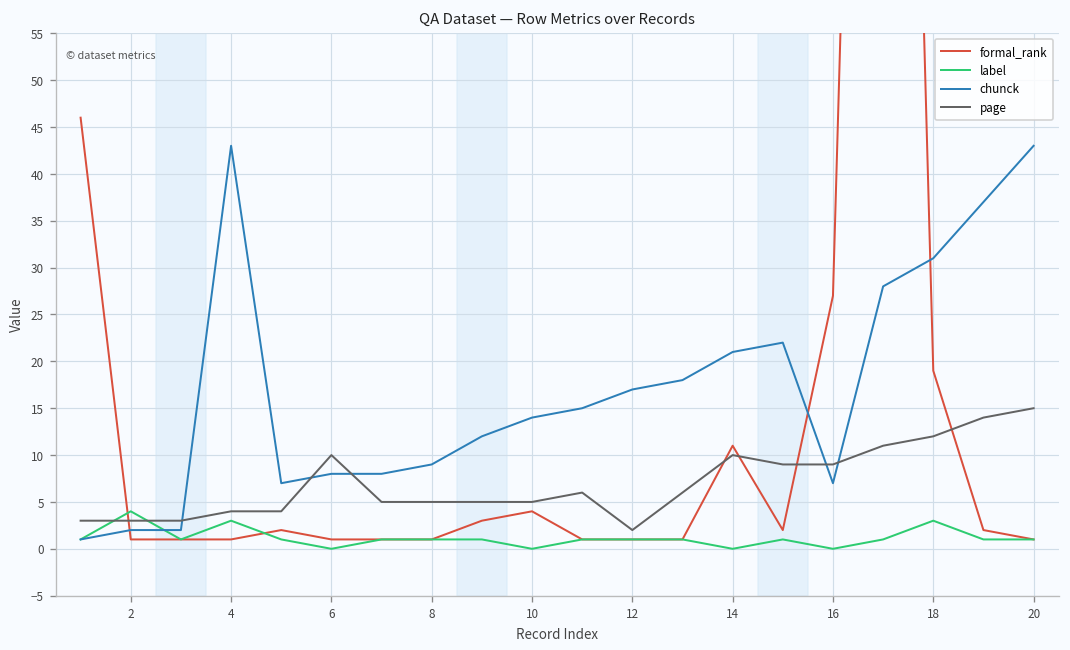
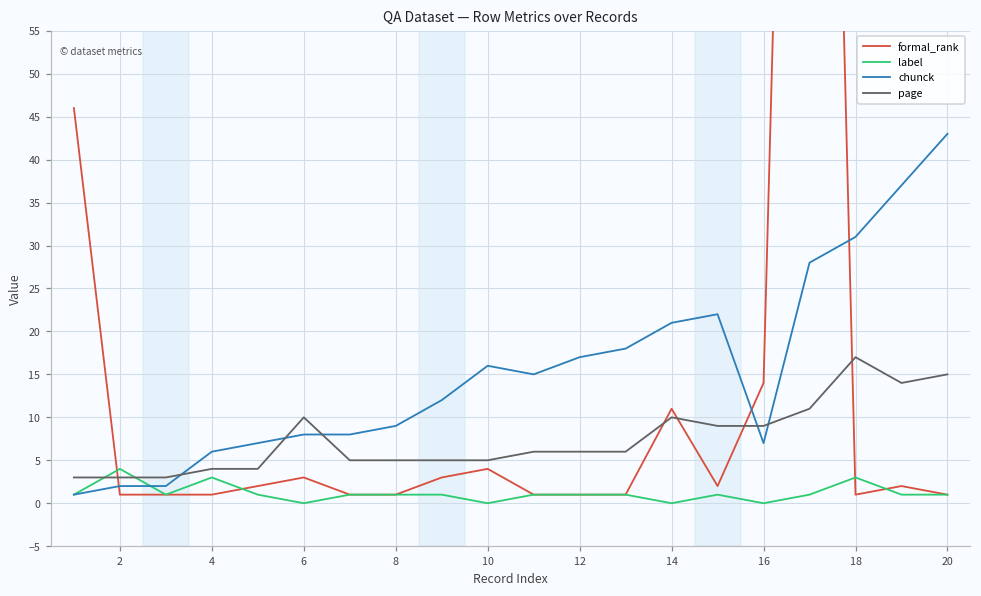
chunck, 4: 43 -> 6
formal_rank, 6: 1 -> 3
chunck, 10: 14 -> 16
page, 12: 2 -> 6
formal_rank, 16: 27 -> 14
formal_rank, 18: 19 -> 1
page, 18: 12 -> 17
